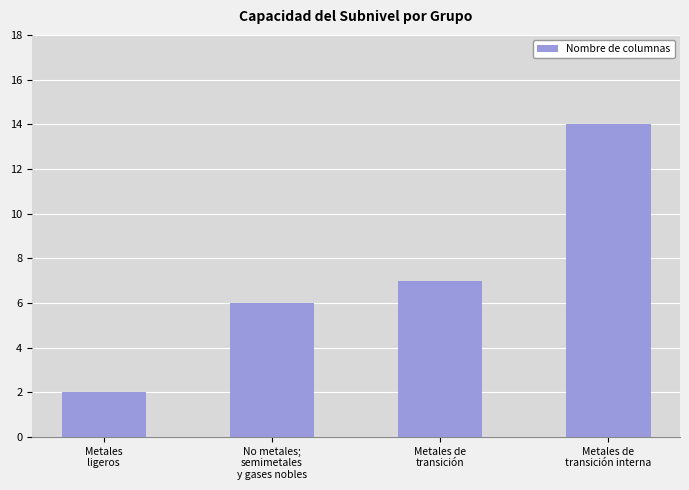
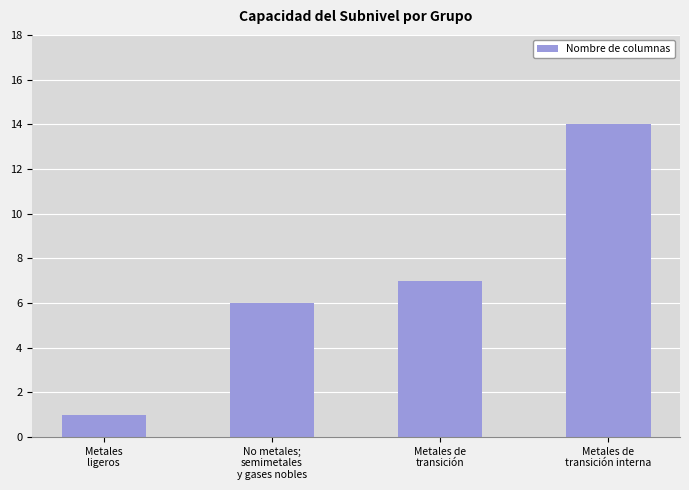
Metales ligeros: 2 -> 1
